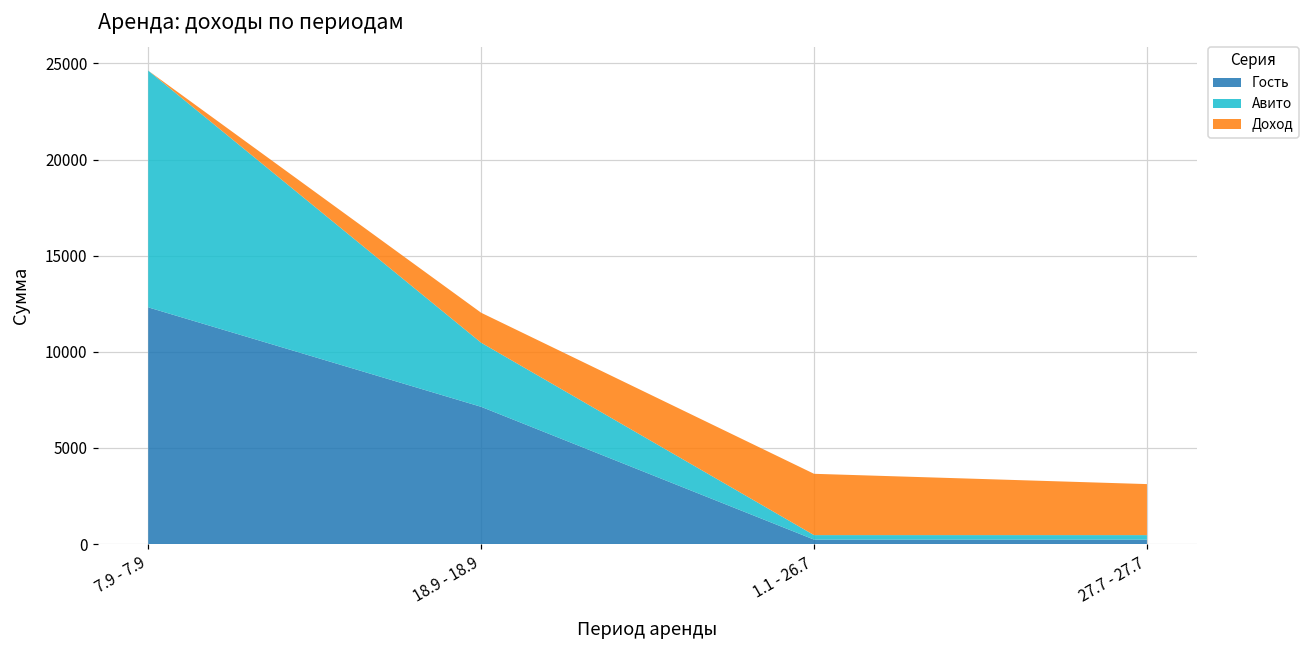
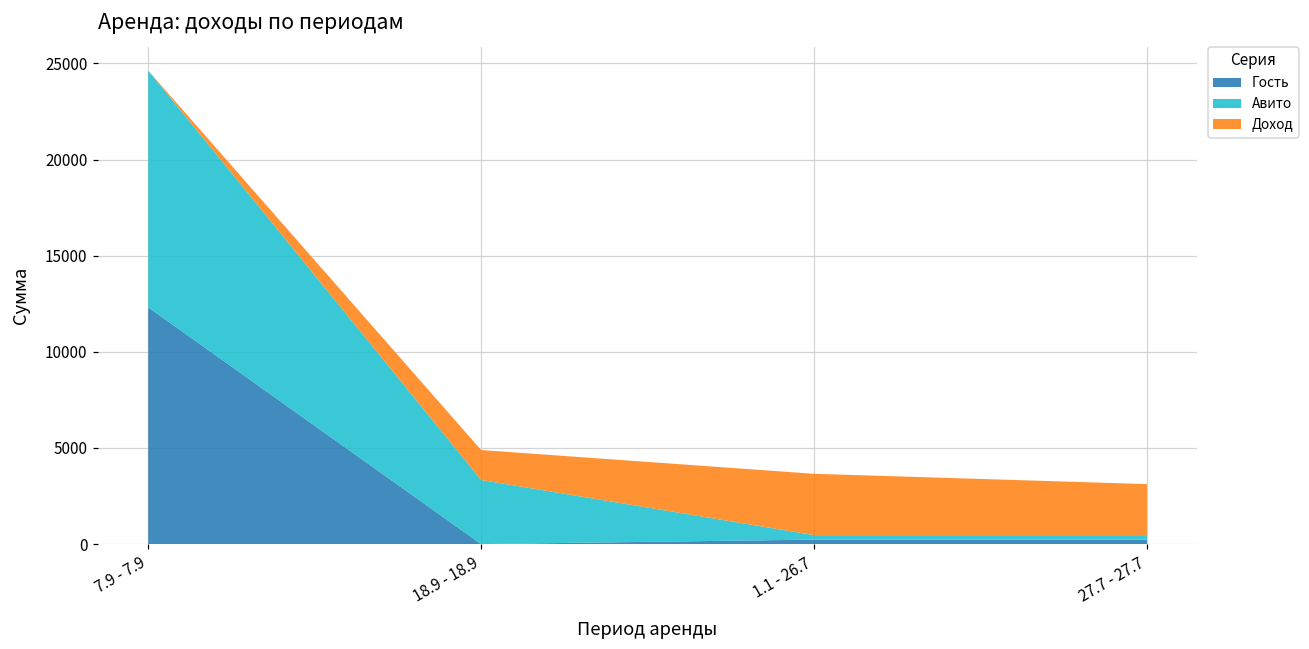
Гость, 18.9 - 18.9: 7100 -> 0
